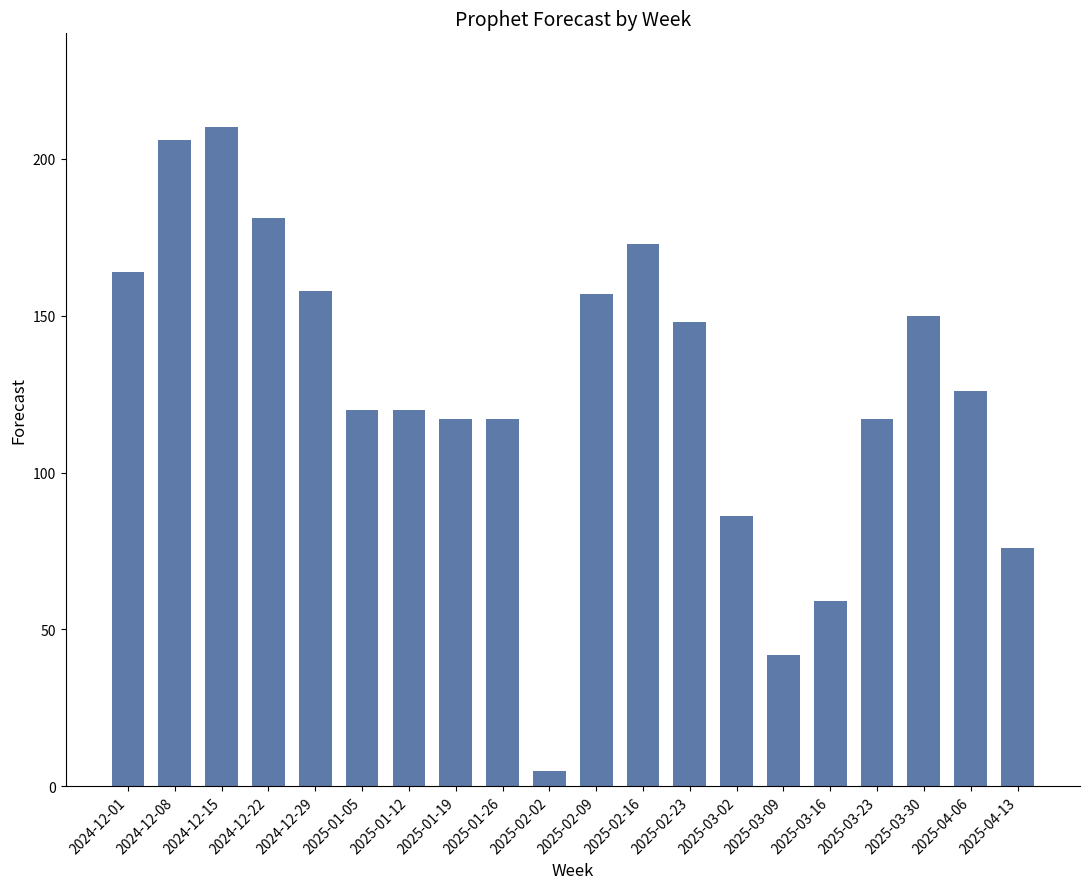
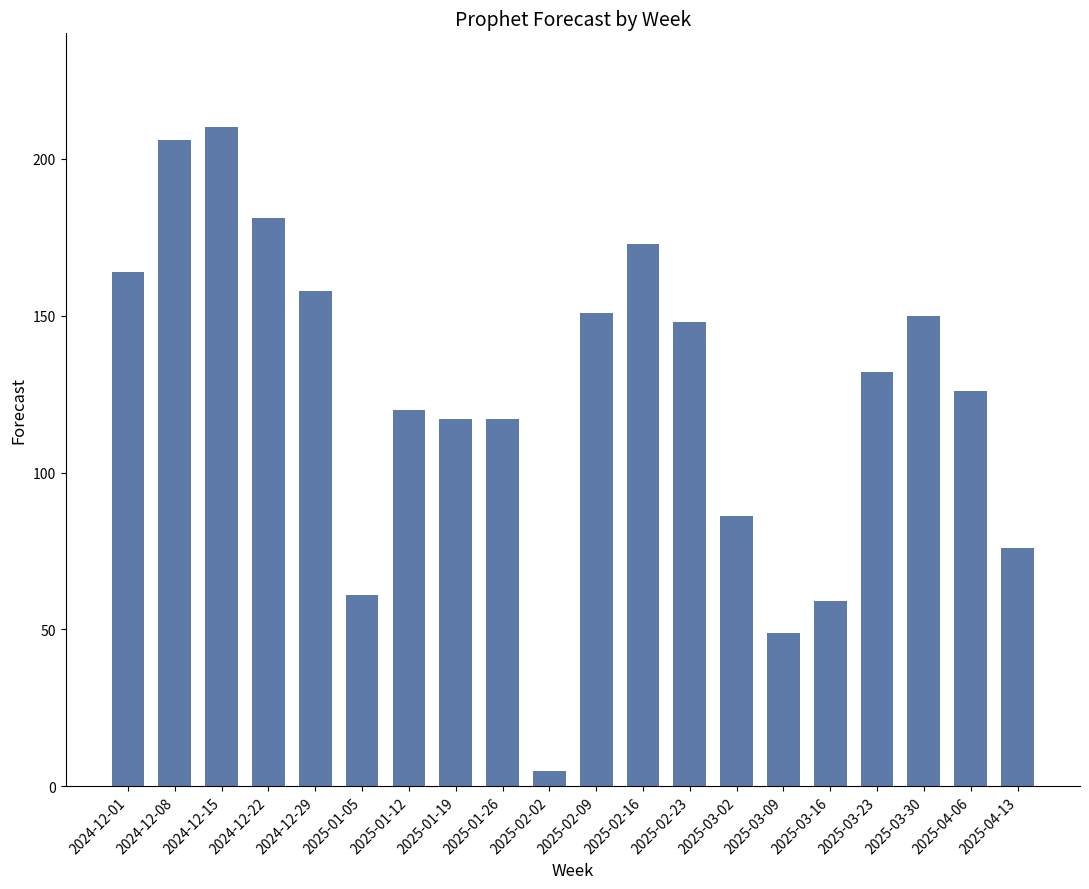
2025-01-05: 120 -> 61
2025-02-09: 157 -> 151
2025-03-09: 42 -> 49
2025-03-23: 117 -> 132
